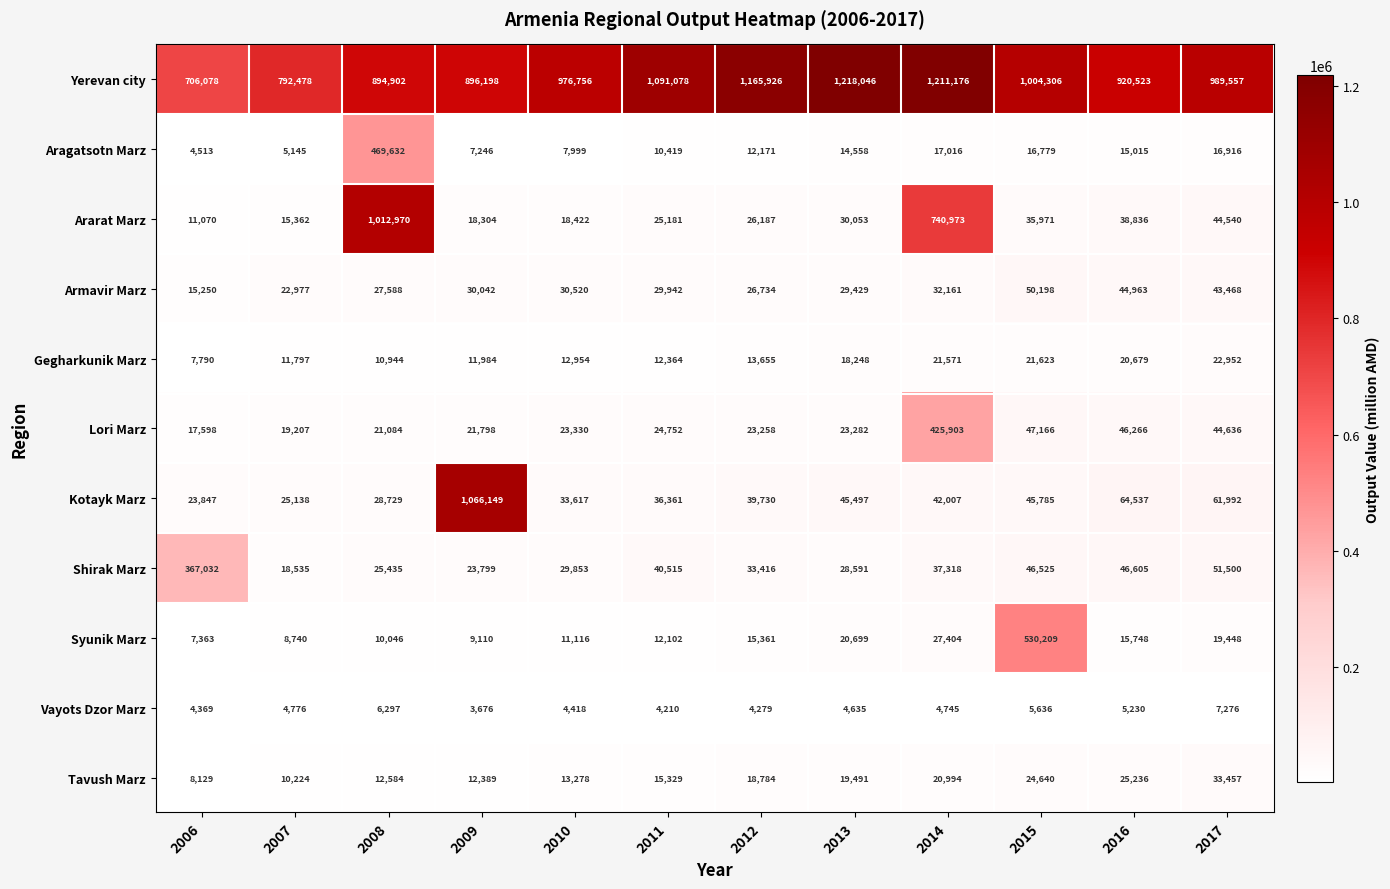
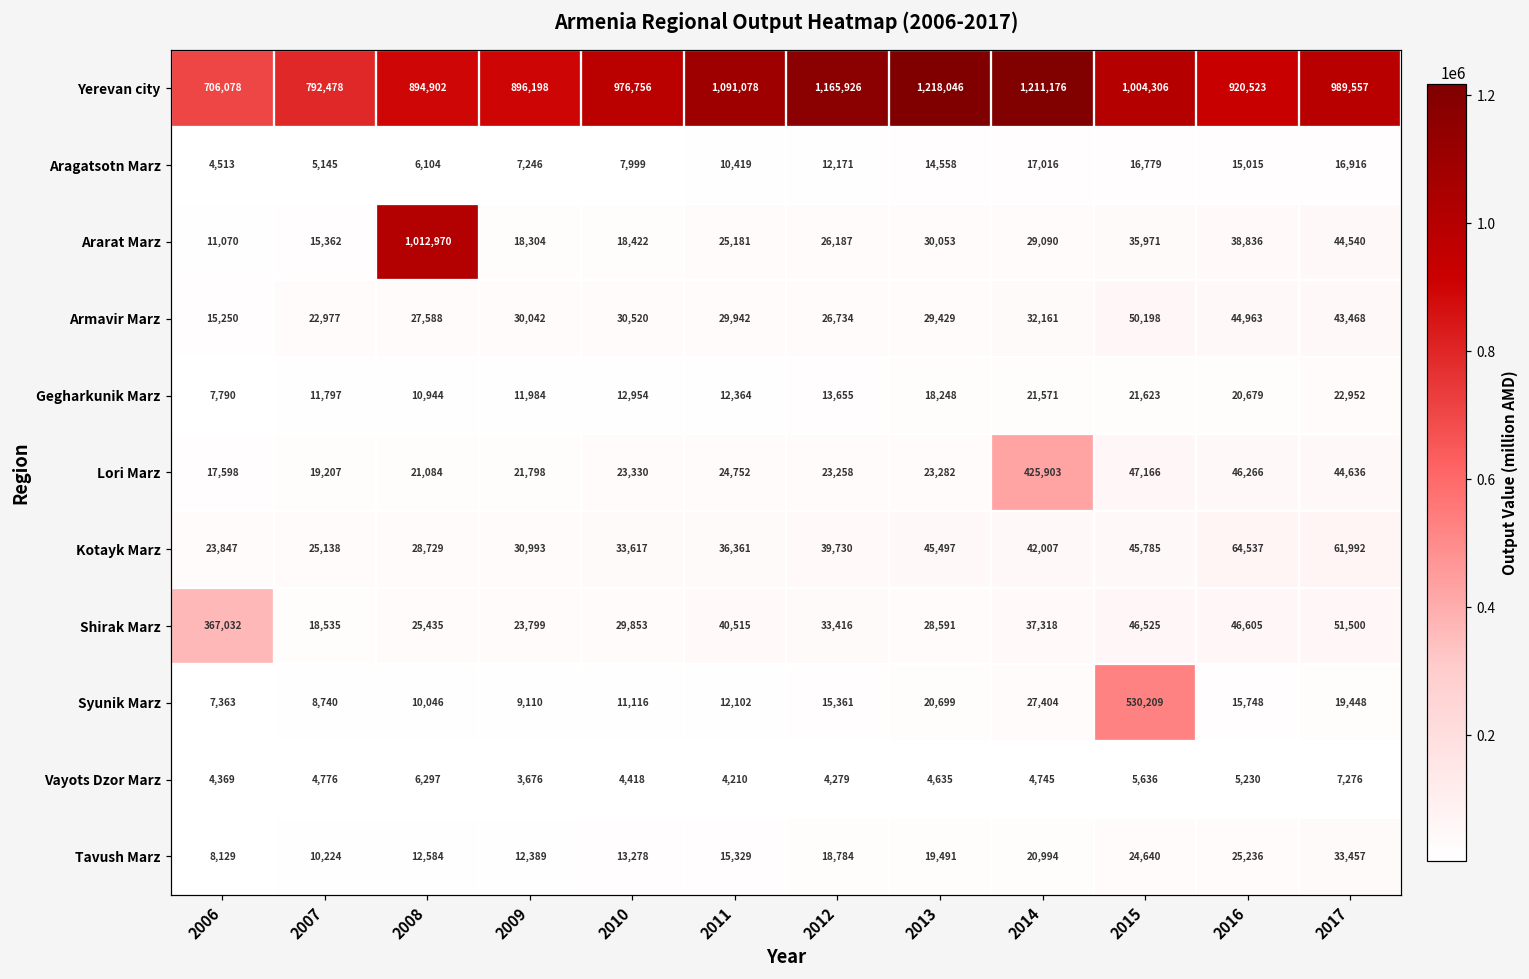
Aragatsotn Marz, 2008: 469,632 -> 6,104
Ararat Marz, 2014: 740,973 -> 29,090
Kotayk Marz, 2009: 1,066,149 -> 30,993
